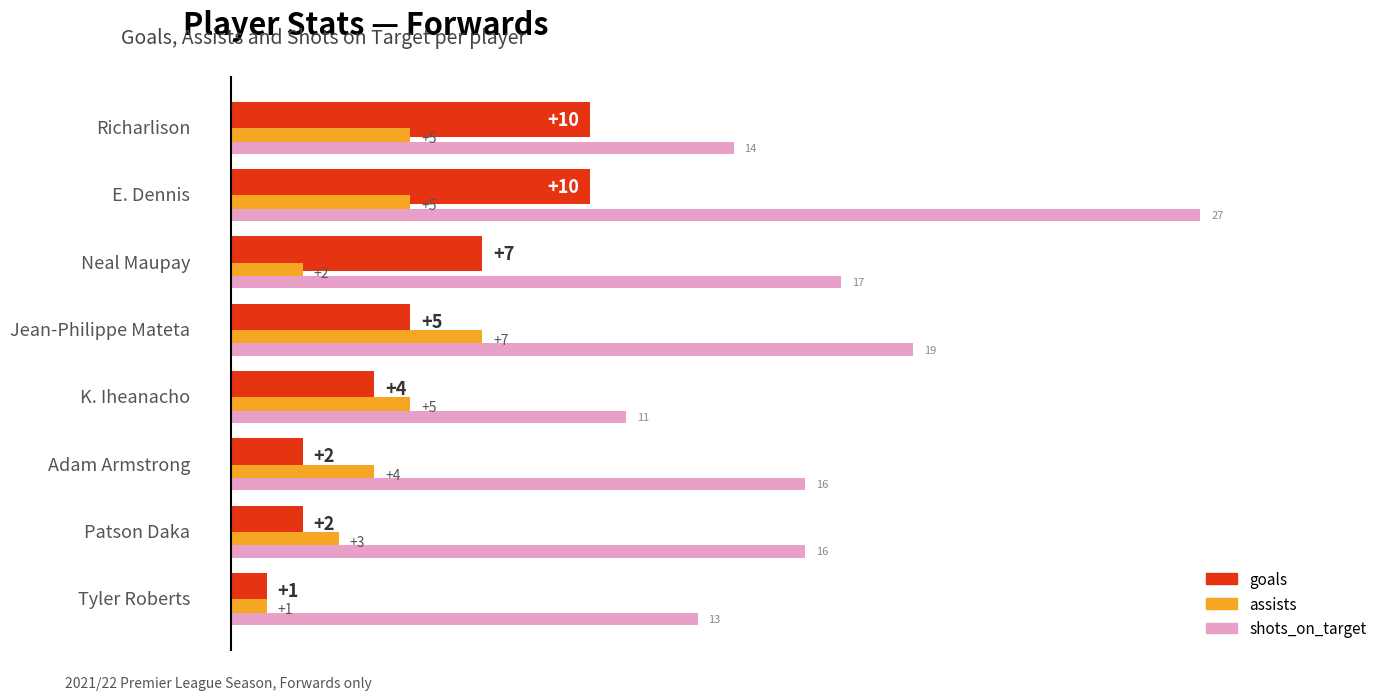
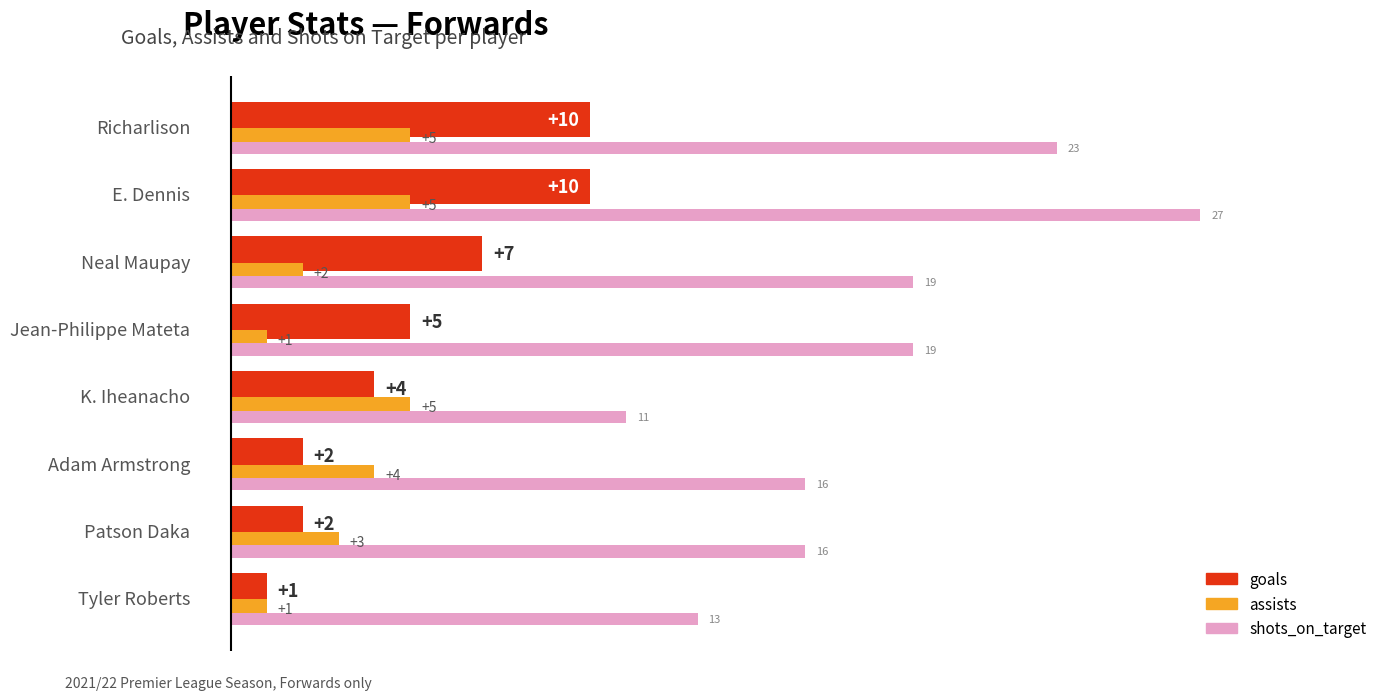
shots_on_target, Richarlison: 14 -> 23
shots_on_target, Neal Maupay: 17 -> 19
assists, Jean-Philippe Mateta: +7 -> +1
